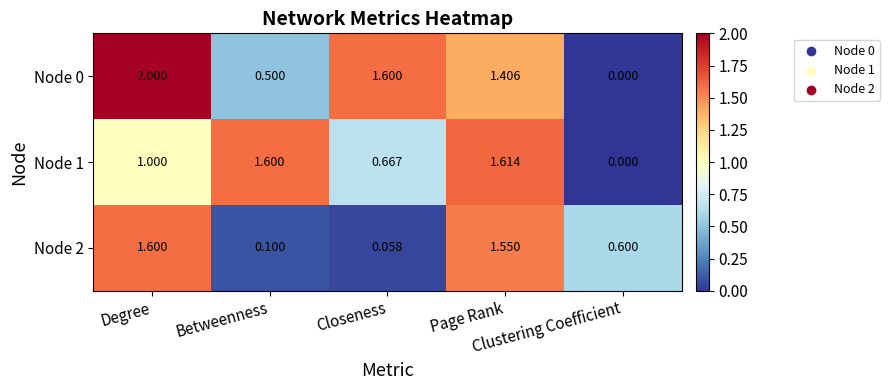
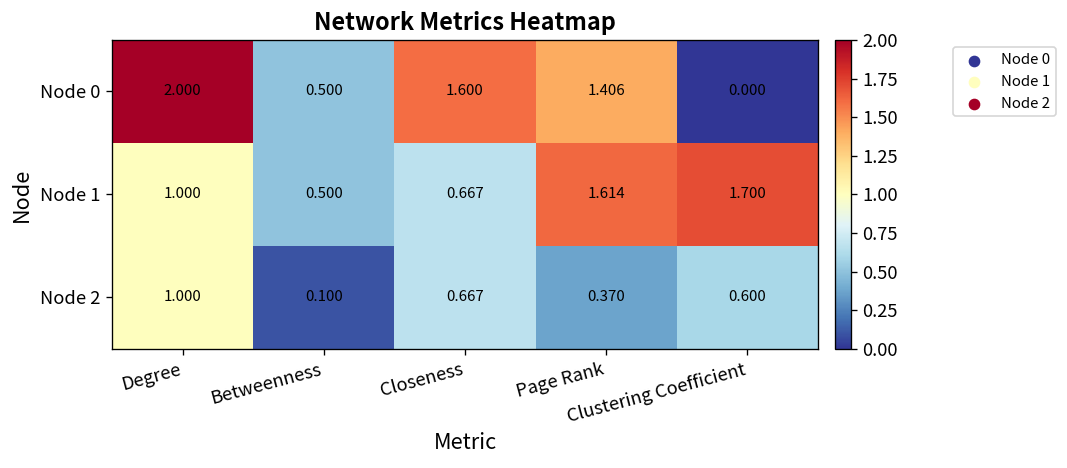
Node 1, Betweenness: 1.600 -> 0.500
Node 1, Clustering Coefficient: 0.000 -> 1.700
Node 2, Degree: 1.600 -> 1.000
Node 2, Closeness: 0.058 -> 0.667
Node 2, Page Rank: 1.550 -> 0.370
